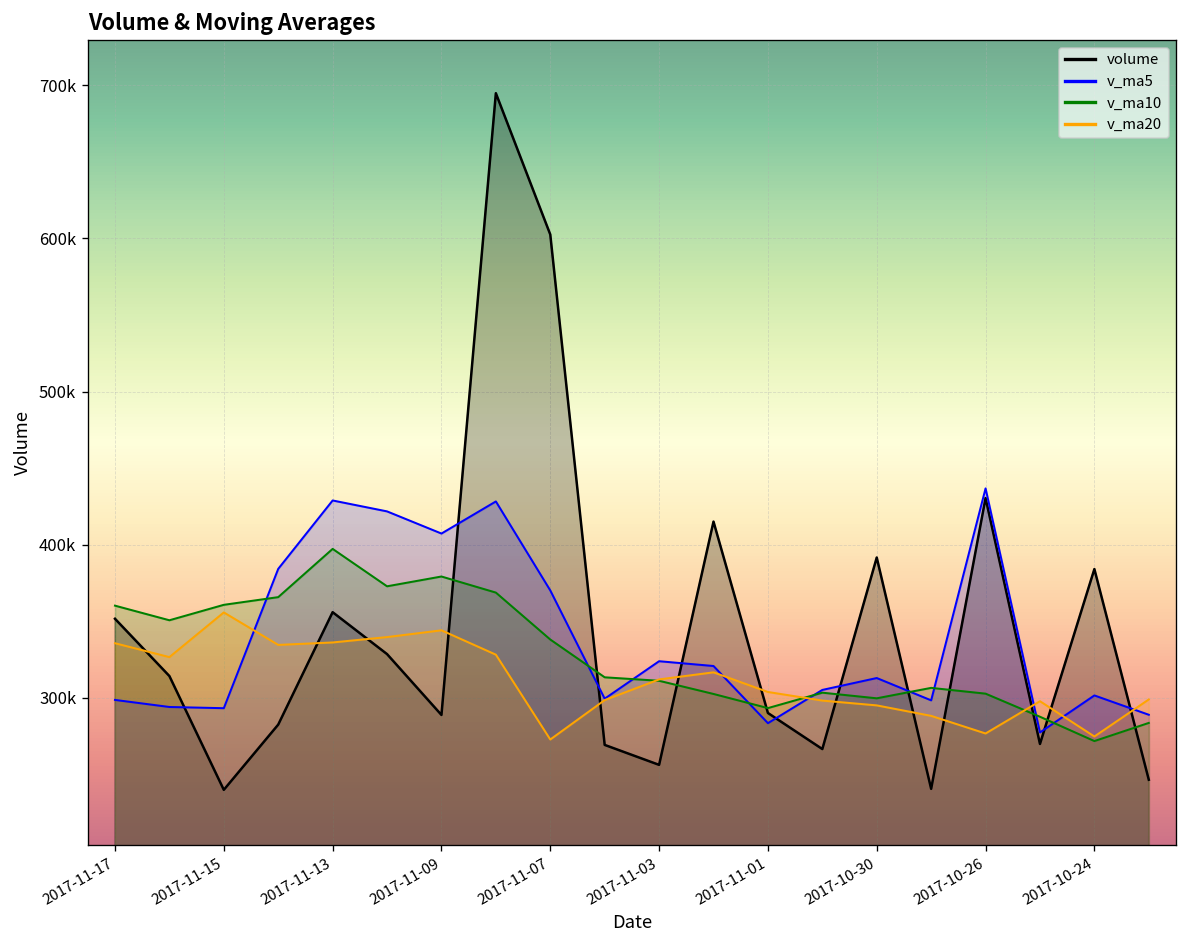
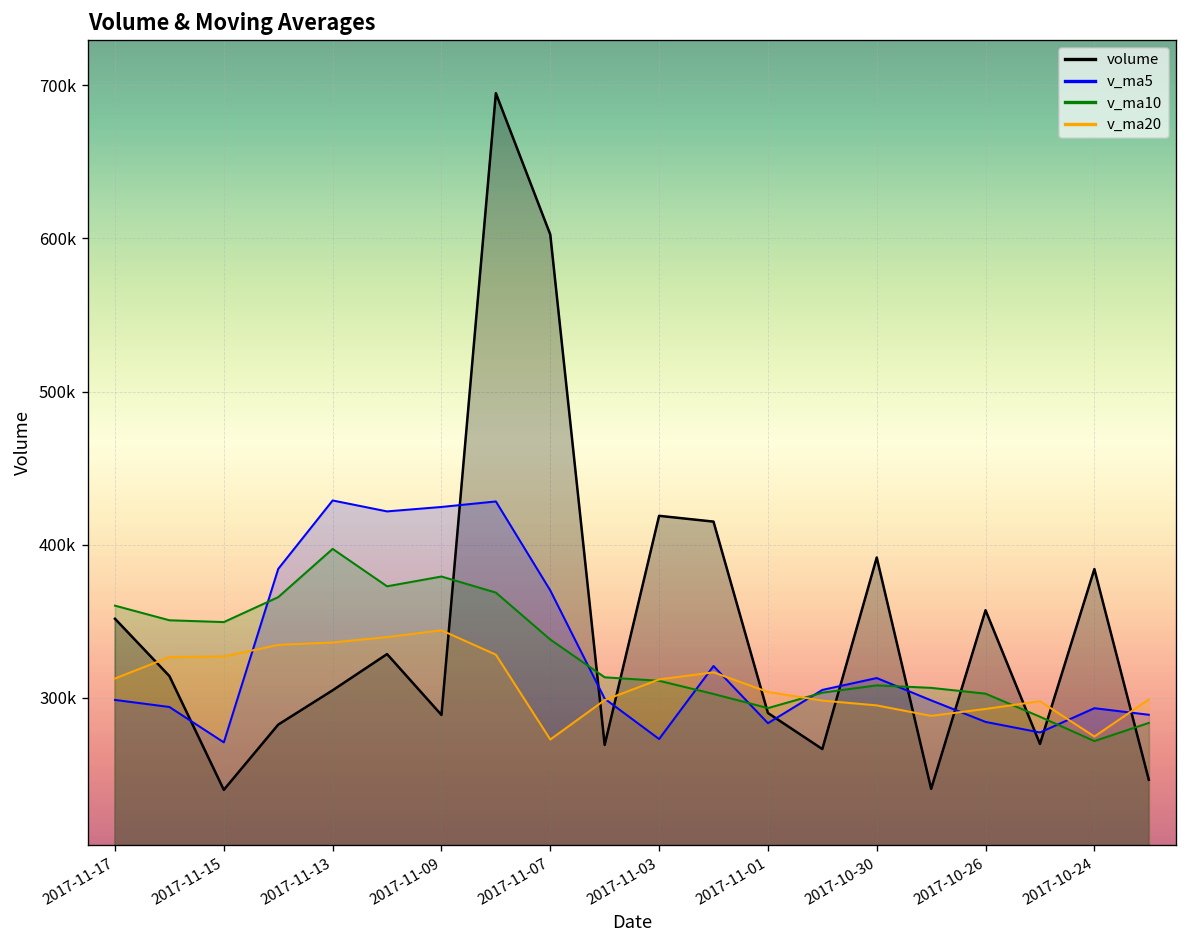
v_ma20, 2017-11-17: 336000 -> 313000
v_ma5, 2017-11-15: 293000 -> 271000
v_ma10, 2017-11-15: 361000 -> 350000
v_ma20, 2017-11-15: 356000 -> 327000
volume, 2017-11-13: 356000 -> 305000
v_ma5, 2017-11-09: 407000 -> 425000
volume, 2017-11-03: 256000 -> 419000
v_ma5, 2017-11-03: 324000 -> 273000
v_ma10, 2017-10-30: 300000 -> 308000
volume, 2017-10-26: 431000 -> 357000
v_ma5, 2017-10-26: 437000 -> 284000
v_ma20, 2017-10-26: 277000 -> 293000
v_ma5, 2017-10-24: 302000 -> 293000
